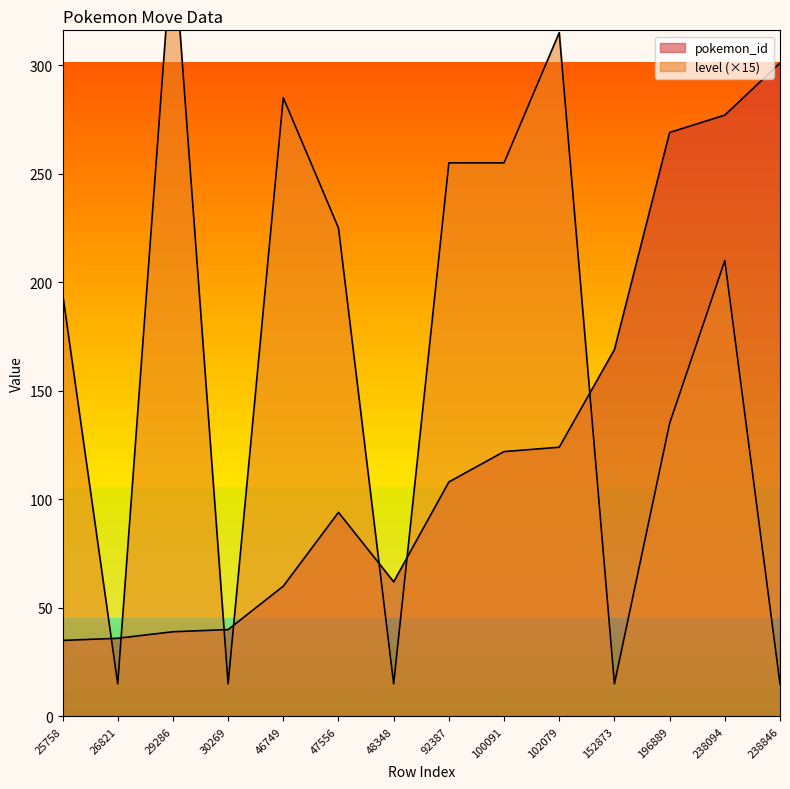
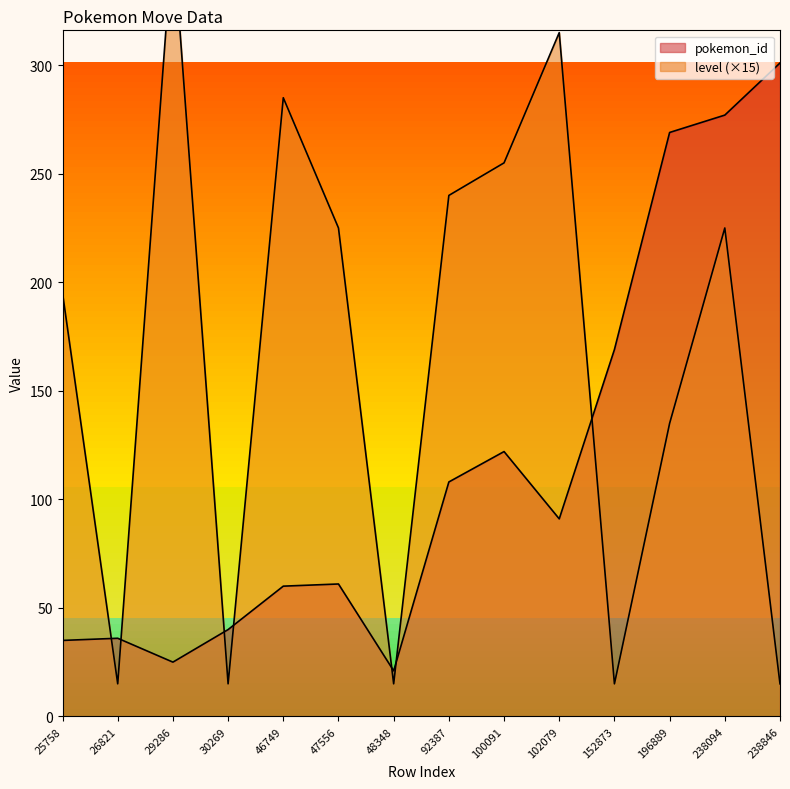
pokemon_id, 29286: 39 -> 25
pokemon_id, 47556: 94 -> 61
pokemon_id, 48348: 62 -> 21
level (×15), 92387: 255 -> 240
pokemon_id, 102079: 124 -> 91
level (×15), 238094: 210 -> 225
